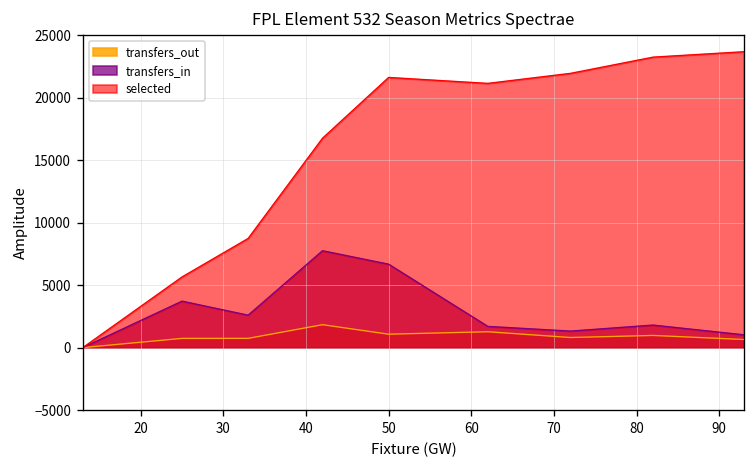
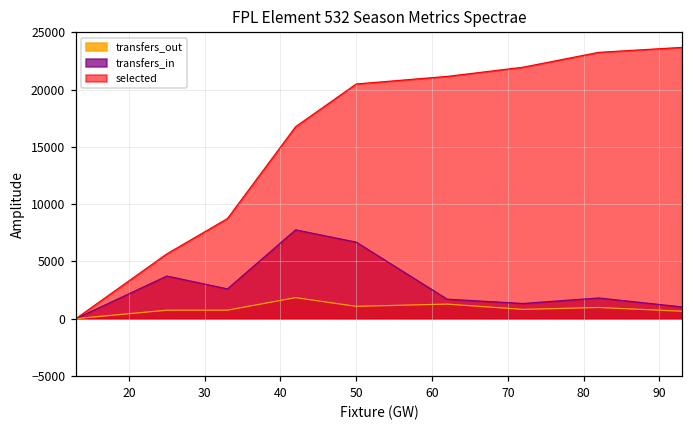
selected, 50: 21600 -> 20500
